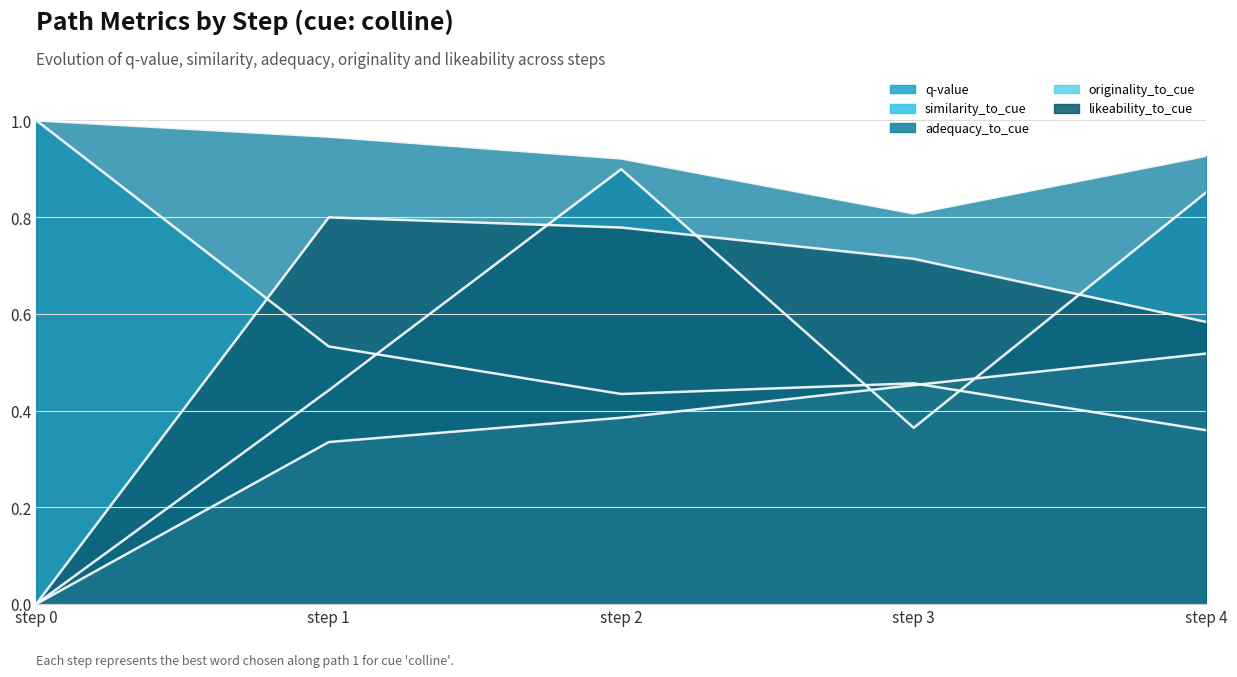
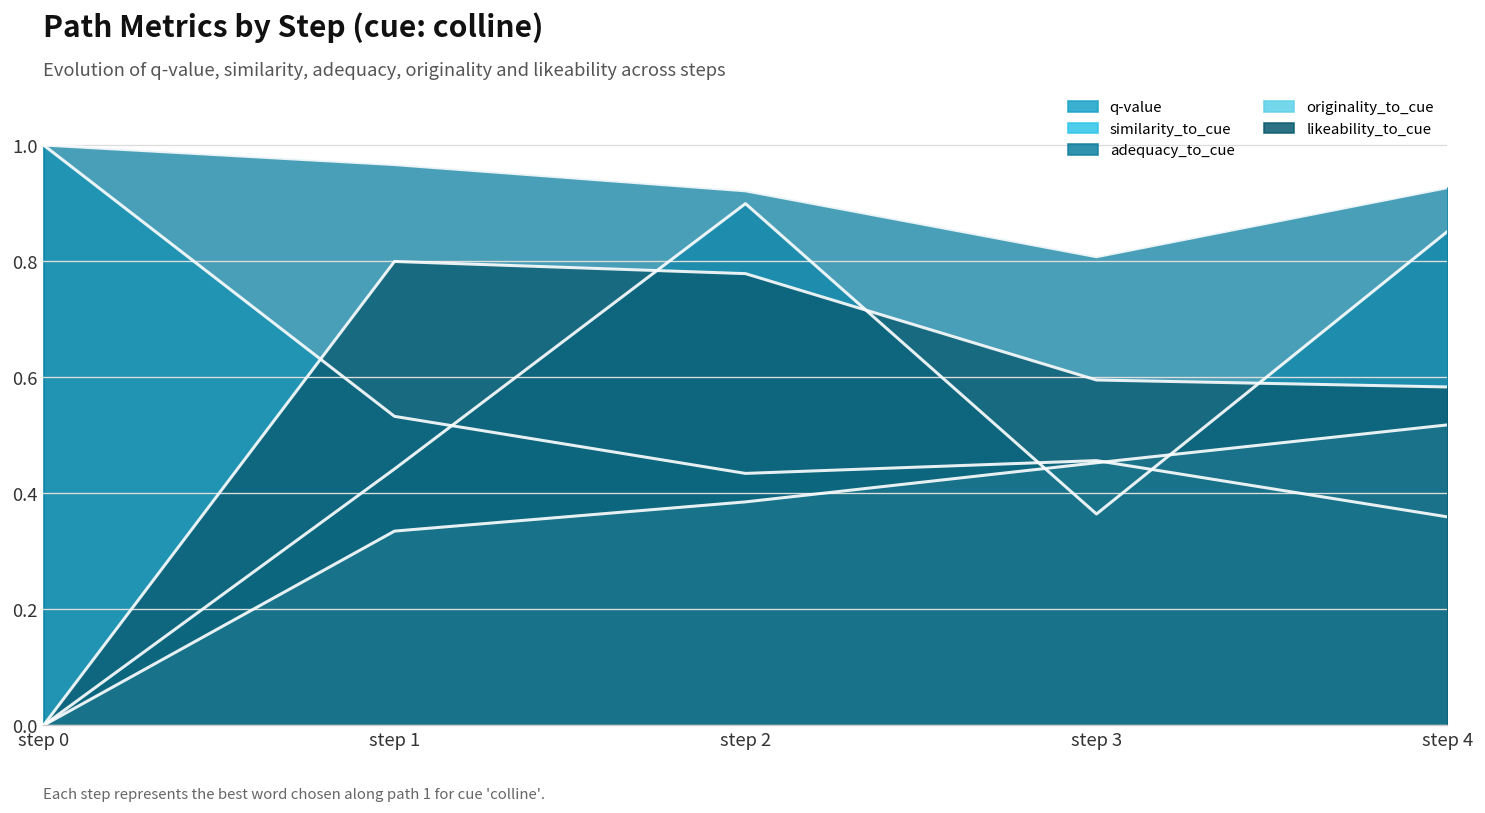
likeability_to_cue, step 3: 0.71 -> 0.60
